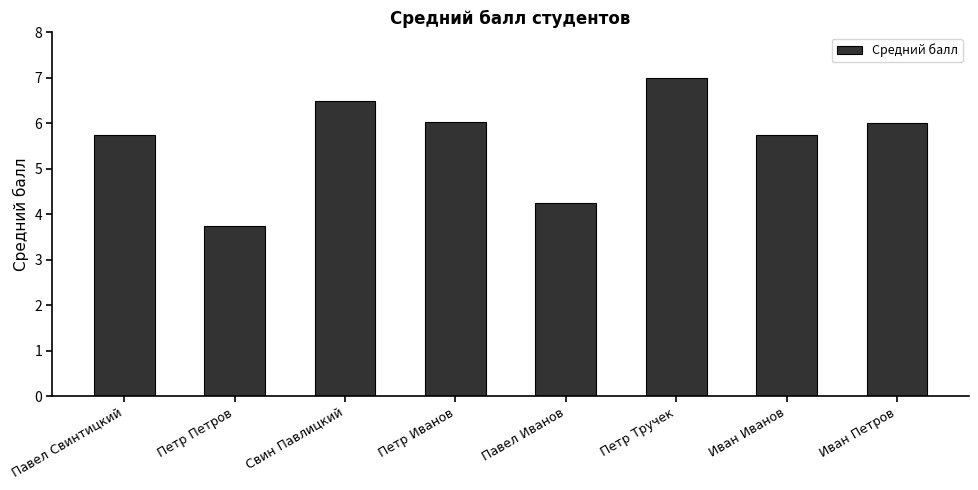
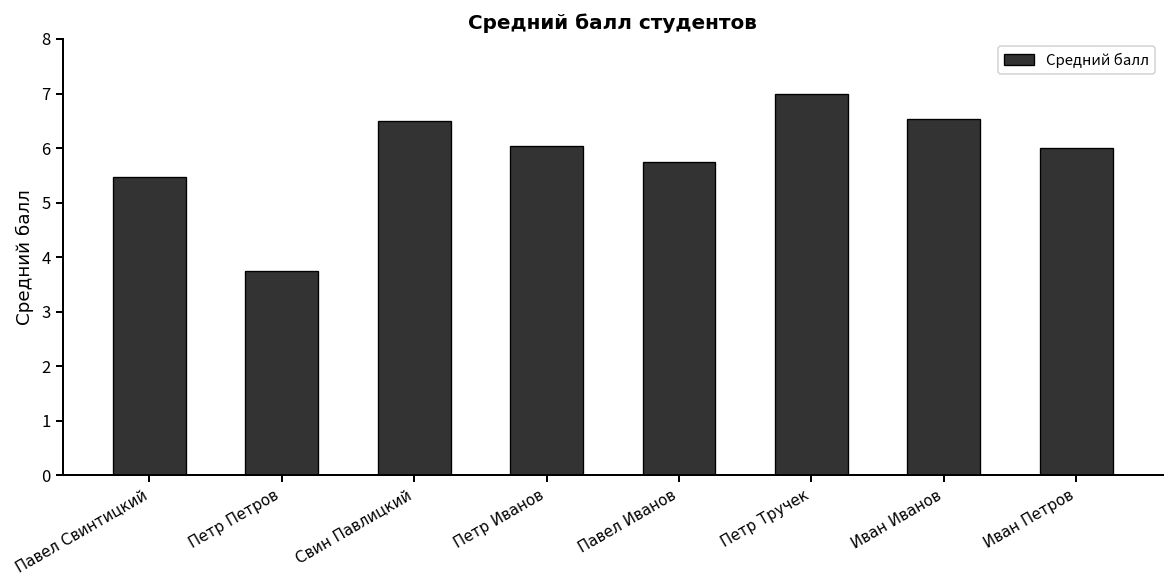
Павел Свинтицкий: 5.8 -> 5.5
Павел Иванов: 4.3 -> 5.8
Иван Иванов: 5.8 -> 6.5
